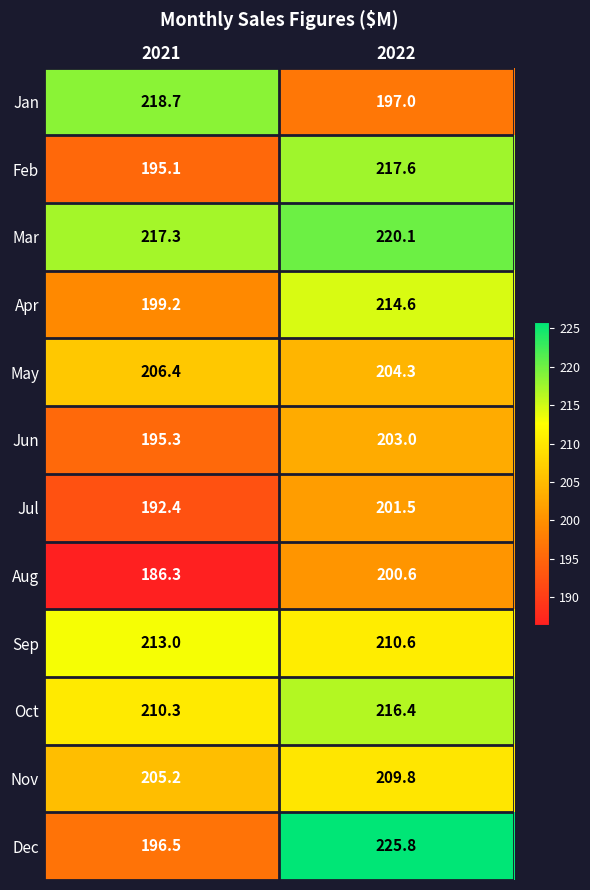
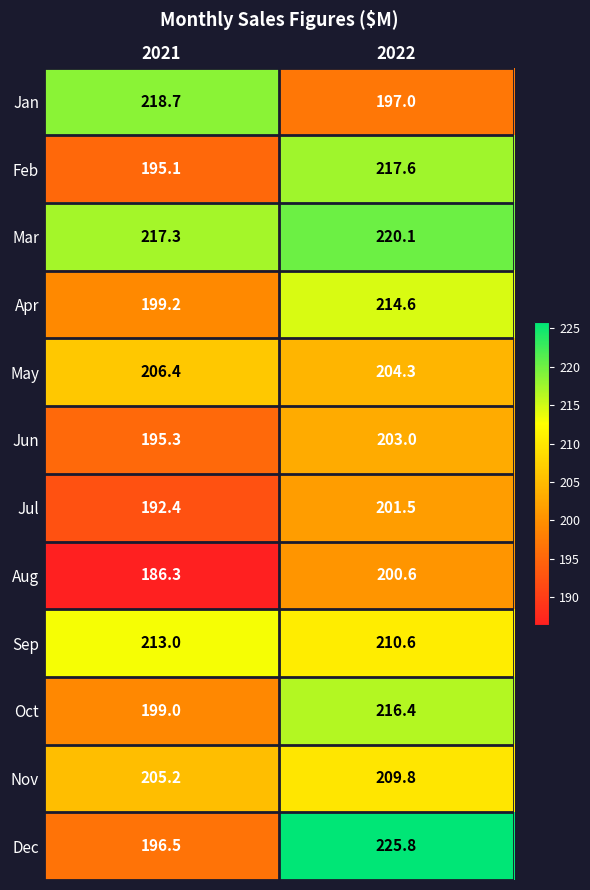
Oct, 2021: 210.3 -> 199.0
